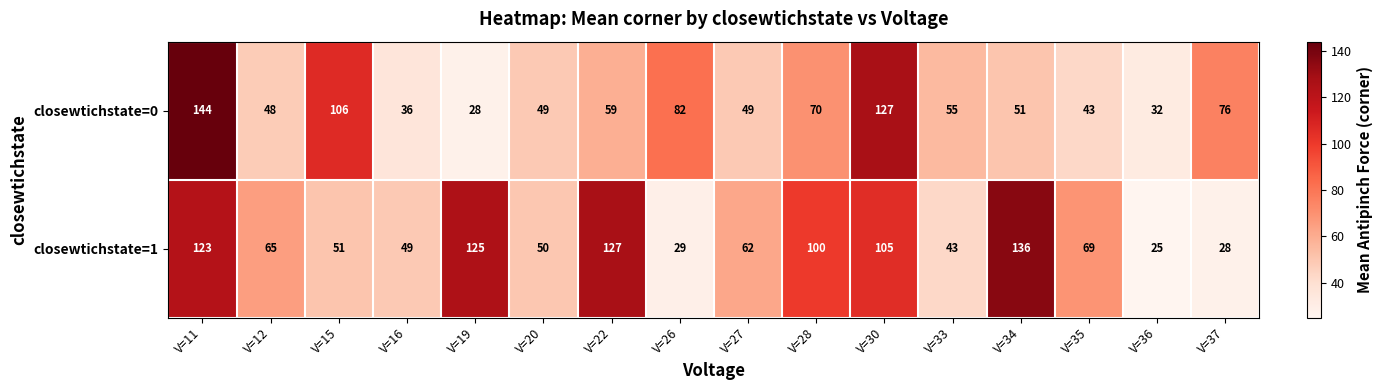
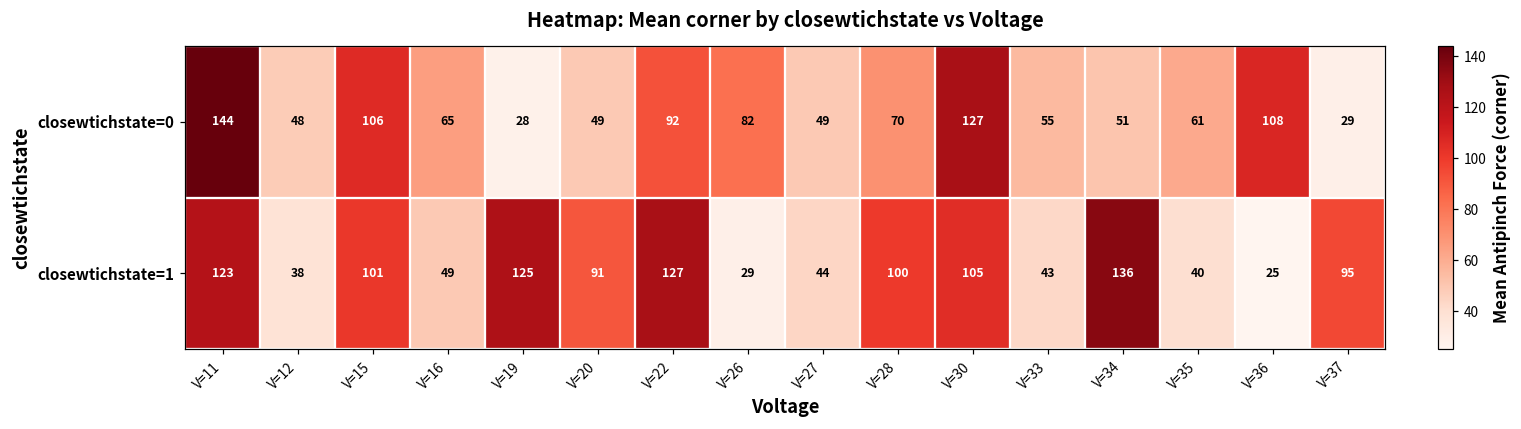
closewtichstate=0, V=16: 36 -> 65
closewtichstate=0, V=22: 59 -> 92
closewtichstate=0, V=35: 43 -> 61
closewtichstate=0, V=36: 32 -> 108
closewtichstate=0, V=37: 76 -> 29
closewtichstate=1, V=12: 65 -> 38
closewtichstate=1, V=15: 51 -> 101
closewtichstate=1, V=20: 50 -> 91
closewtichstate=1, V=27: 62 -> 44
closewtichstate=1, V=35: 69 -> 40
closewtichstate=1, V=37: 28 -> 95
